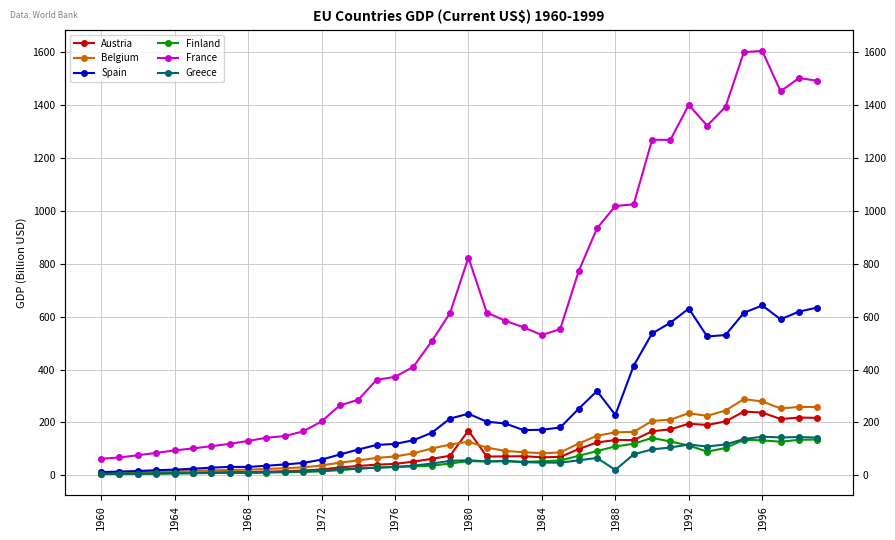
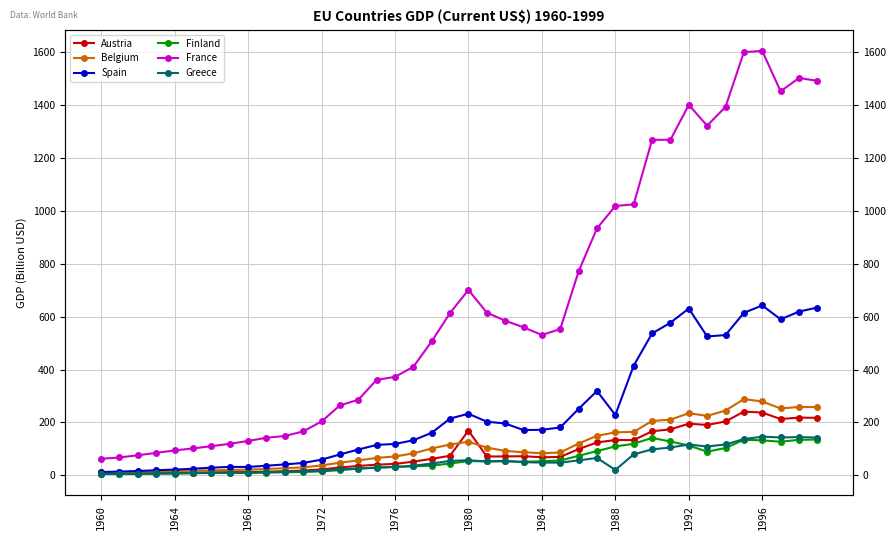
France, 1980: 820 -> 700
